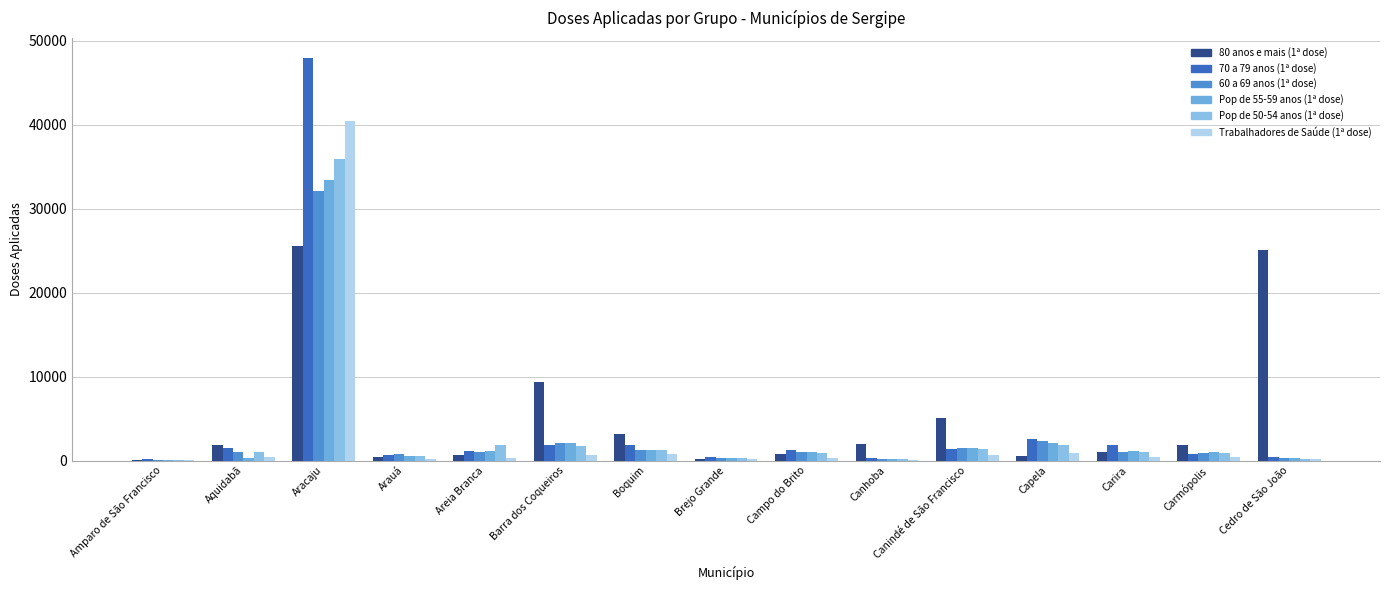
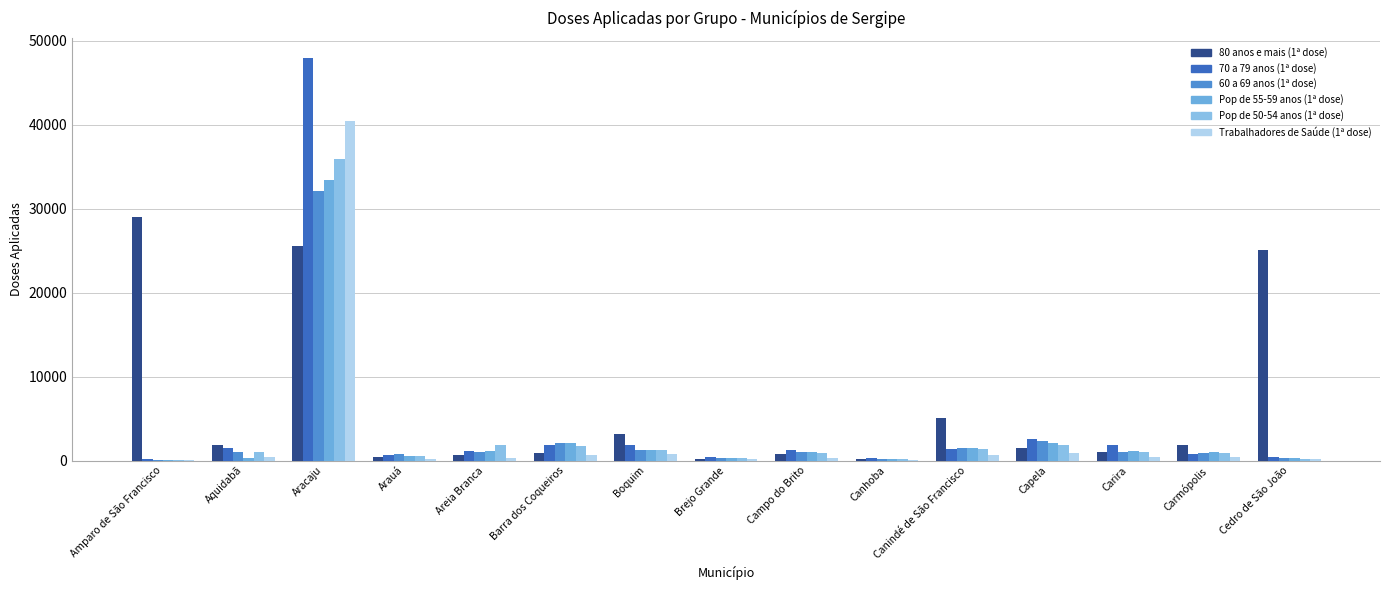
80 anos e mais (1ª dose), Amparo de São Francisco: 0 -> 29000
80 anos e mais (1ª dose), Barra dos Coqueiros: 9000 -> 1000
80 anos e mais (1ª dose), Canhoba: 2000 -> 0
80 anos e mais (1ª dose), Capela: 0 -> 1000
